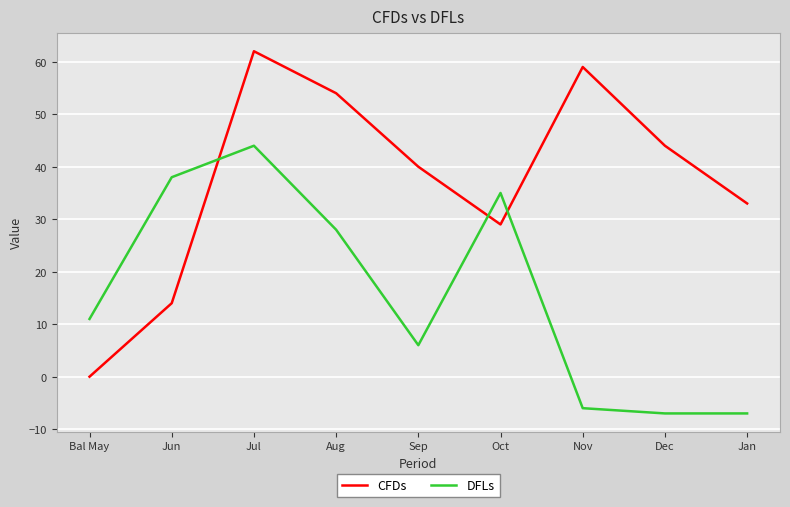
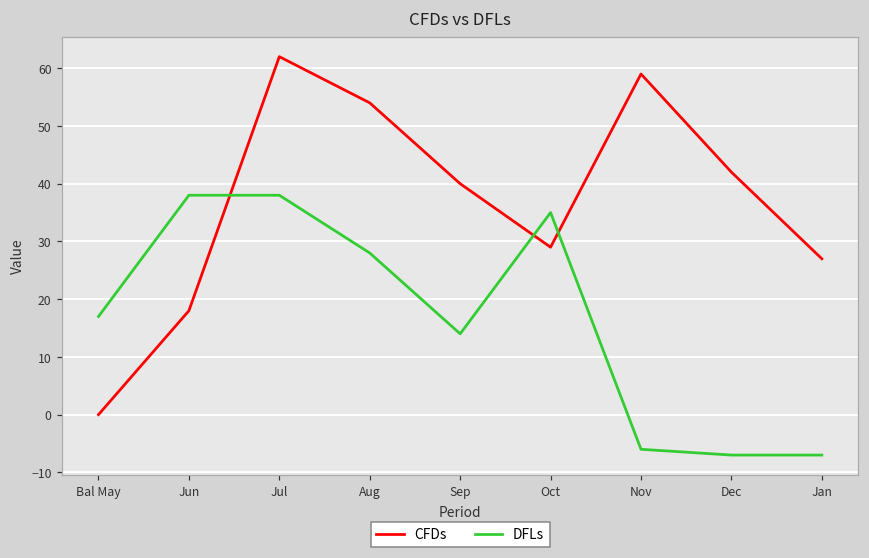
DFLs, Bal May: 11 -> 17
CFDs, Jun: 14 -> 18
DFLs, Jul: 44 -> 38
DFLs, Sep: 6 -> 14
CFDs, Dec: 44 -> 42
CFDs, Jan: 33 -> 27
